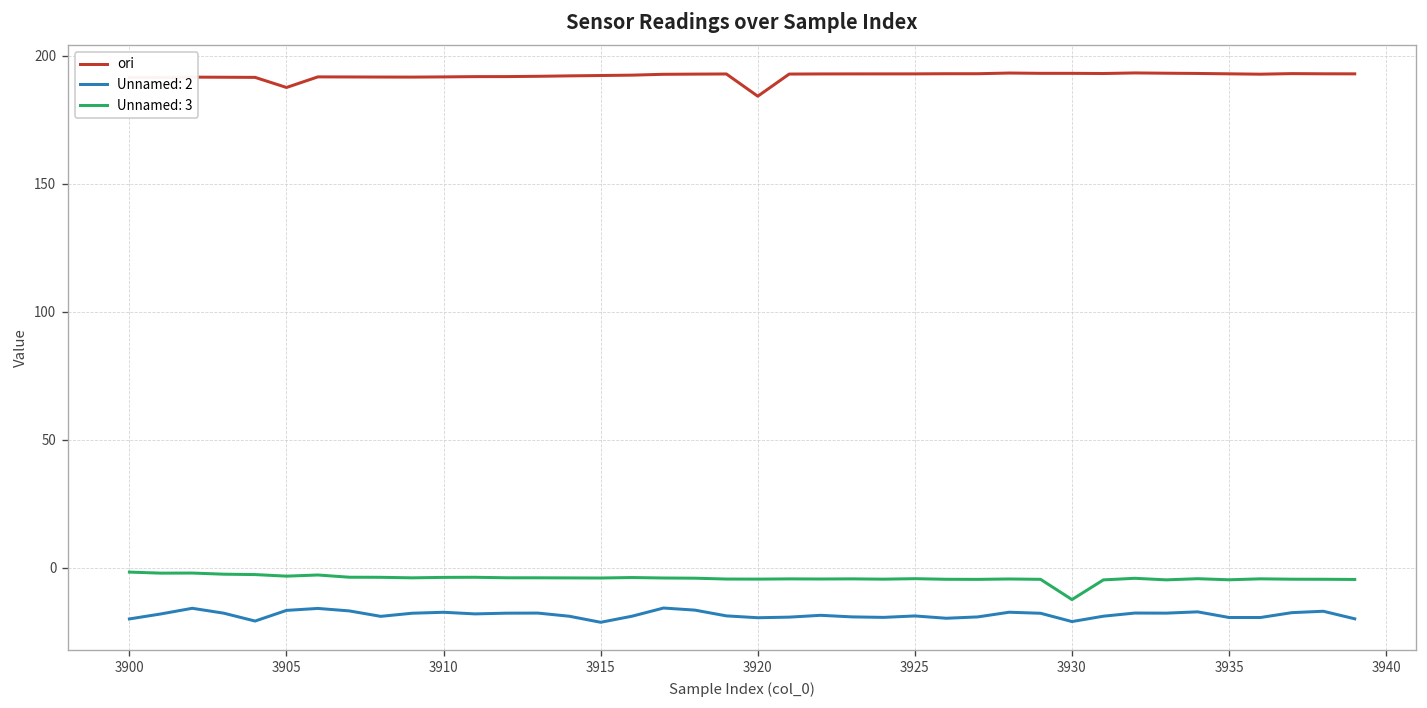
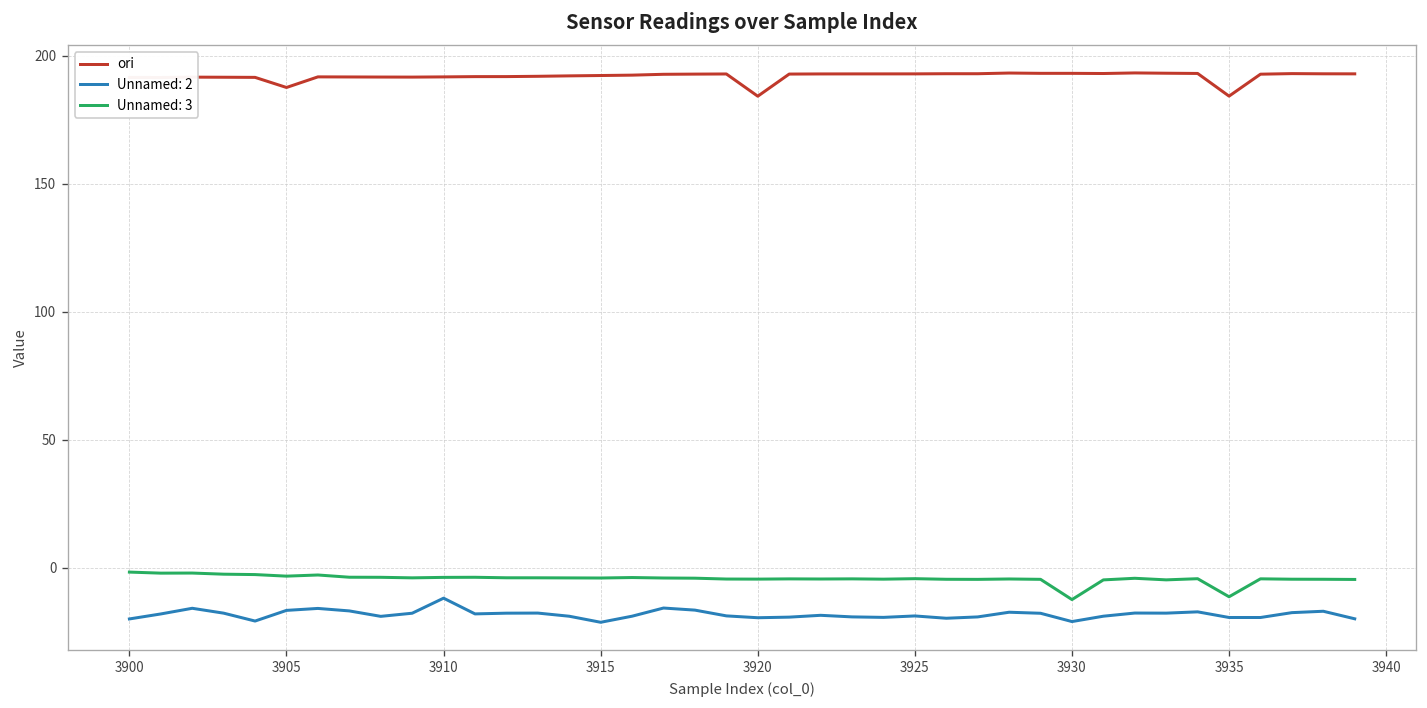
Unnamed: 2, 3910: -17 -> -12
ori, 3935: 193 -> 184
Unnamed: 3, 3935: -5 -> -11
